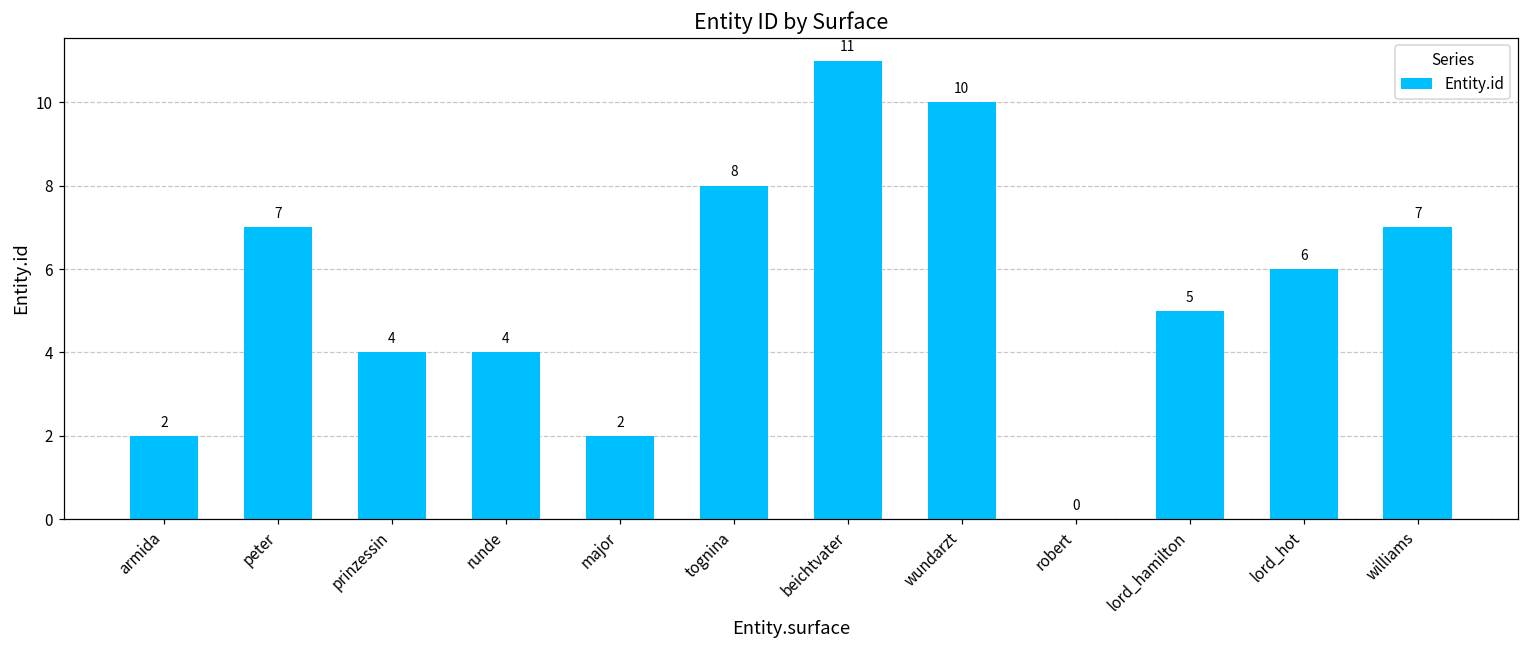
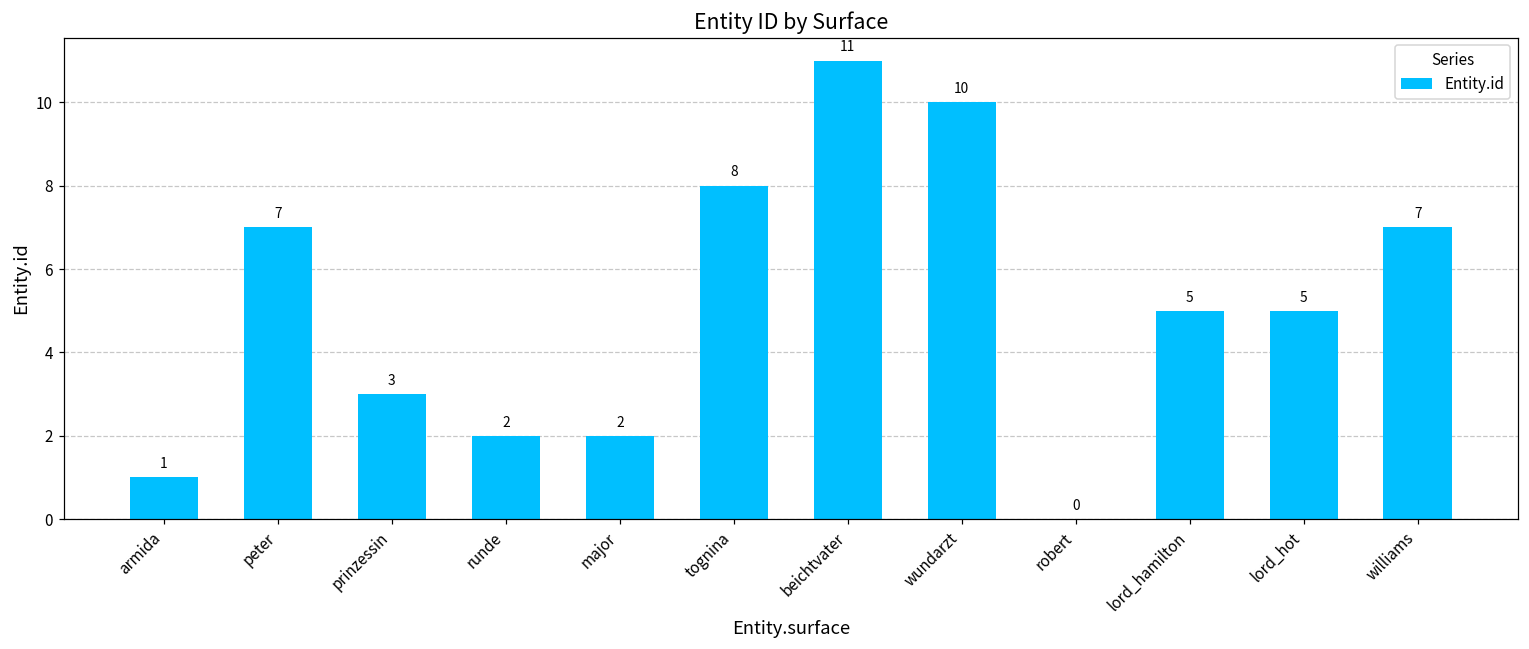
armida: 2 -> 1
prinzessin: 4 -> 3
runde: 4 -> 2
lord_hot: 6 -> 5
